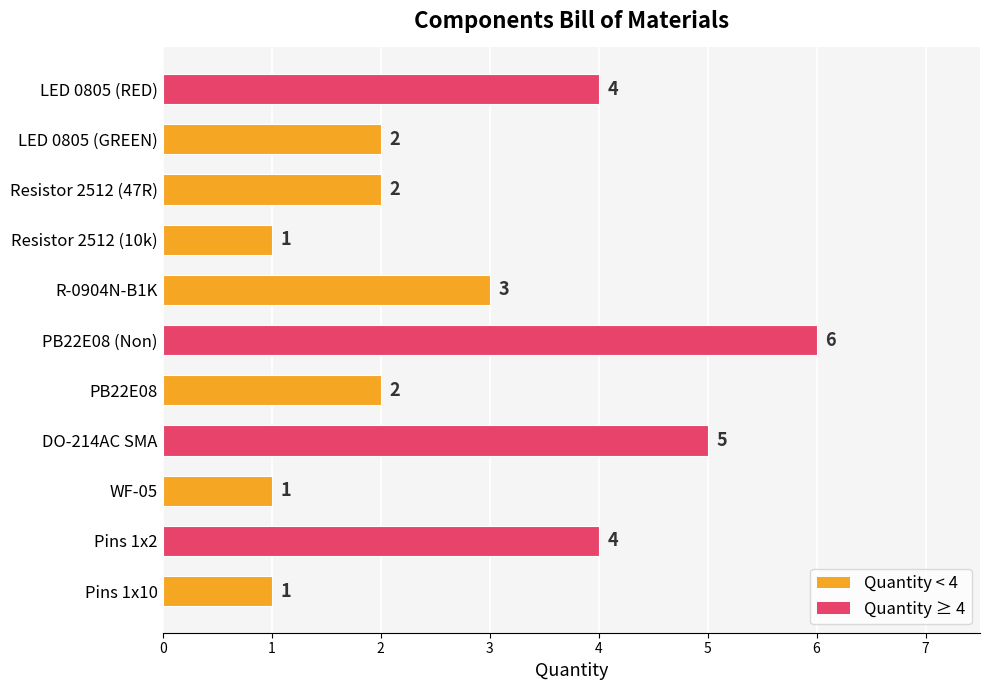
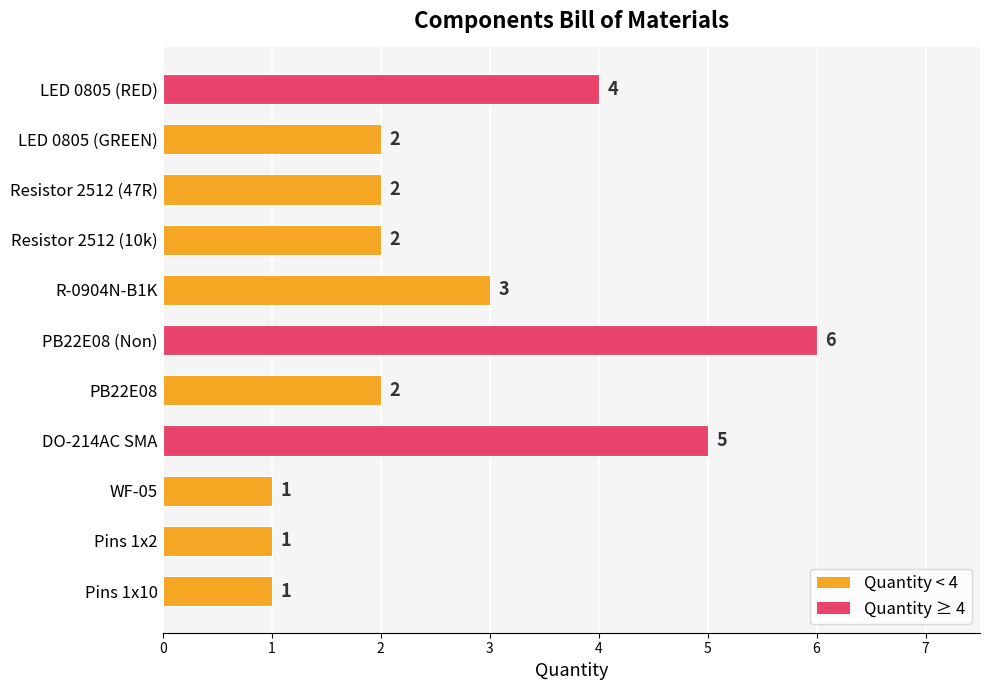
Resistor 2512 (10k): 1 -> 2
Pins 1x2: 4 -> 1
